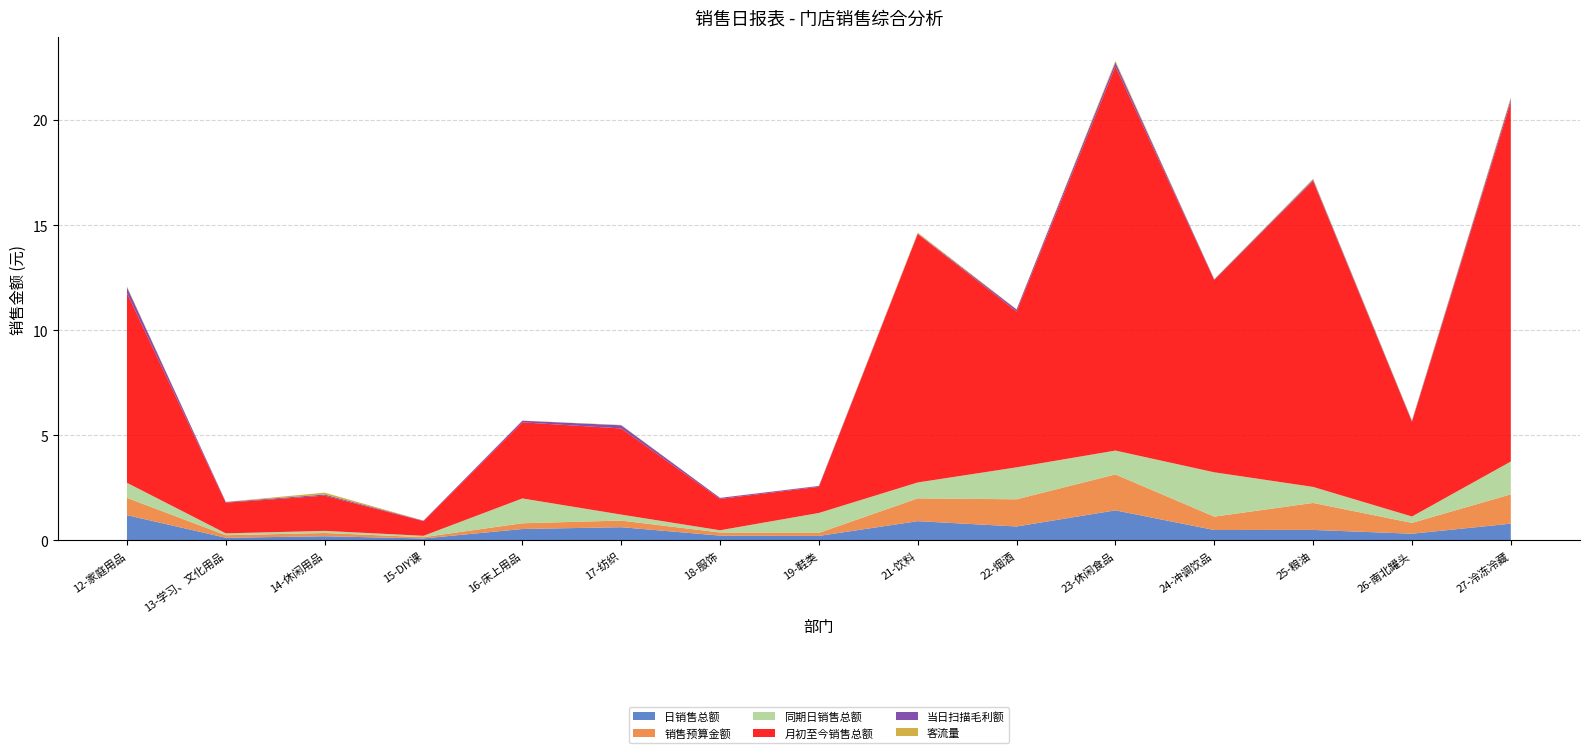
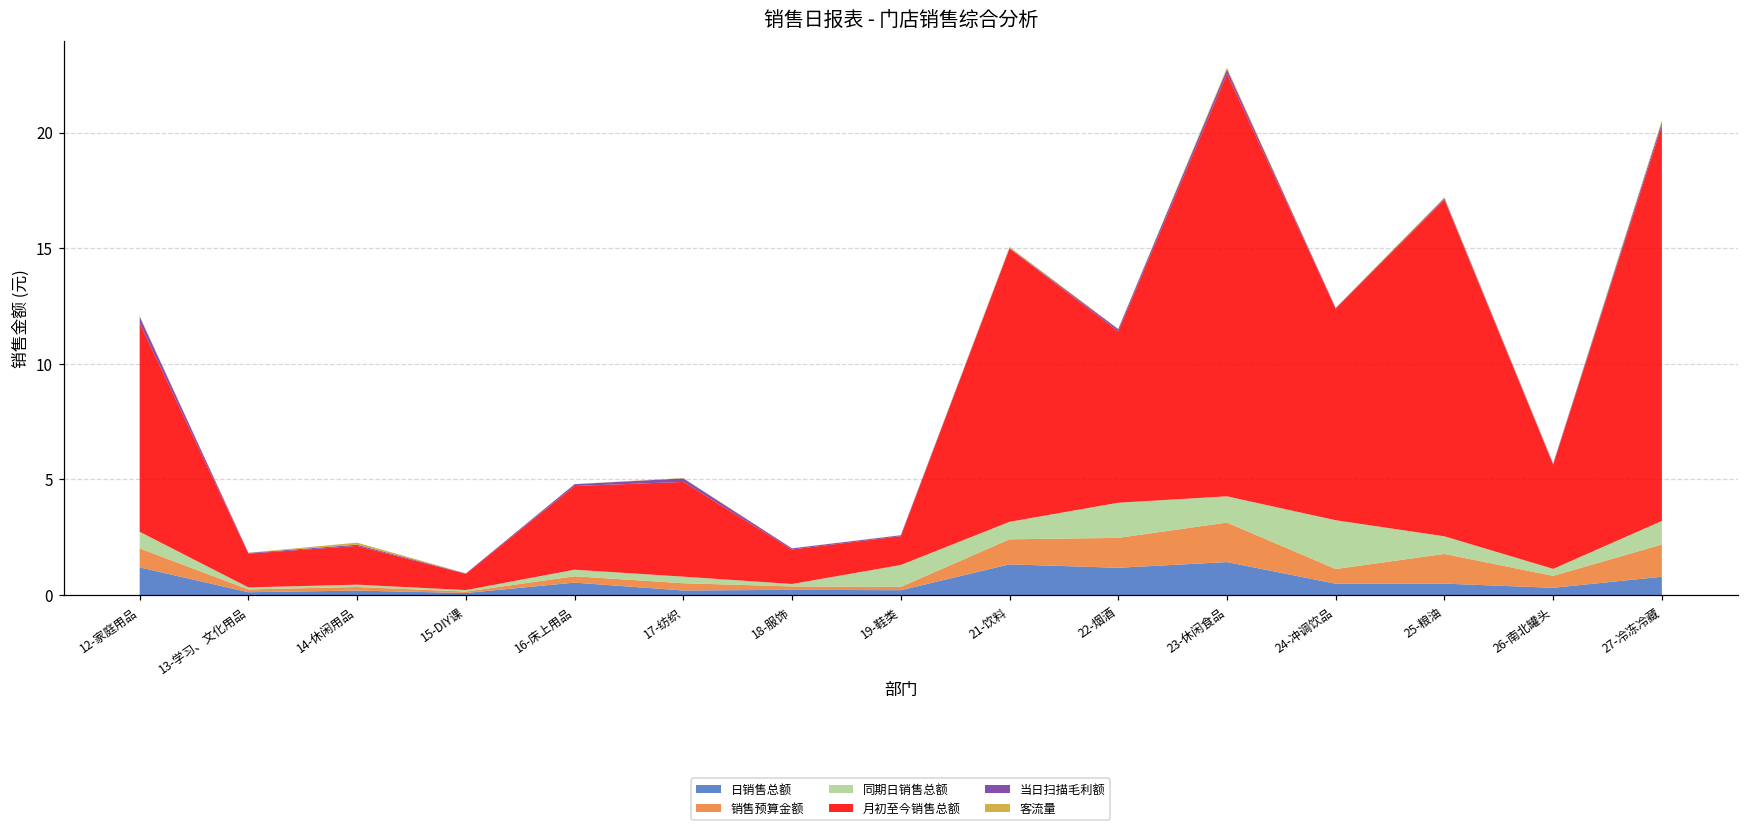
同期日销售总额, 16-床上用品: 1.2 -> 0.3
日销售总额, 17-纺织: 0.6 -> 0.2
日销售总额, 21-饮料: 0.9 -> 1.3
日销售总额, 22-烟酒: 0.7 -> 1.2
同期日销售总额, 27-冷冻冷藏: 1.6 -> 1.0
